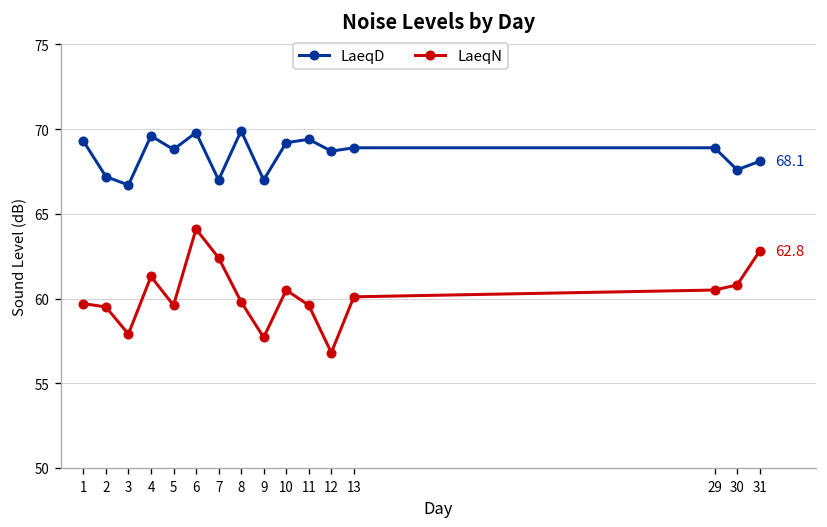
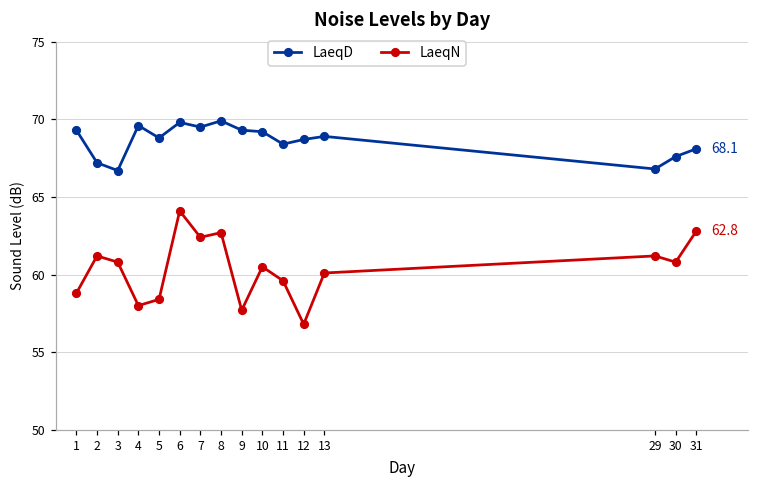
LaeqN, 1: 59.7 -> 58.8
LaeqN, 2: 59.5 -> 61.2
LaeqN, 3: 57.9 -> 60.8
LaeqN, 4: 61.3 -> 58.0
LaeqN, 5: 59.6 -> 58.4
LaeqD, 7: 67.0 -> 69.5
LaeqN, 8: 59.8 -> 62.7
LaeqD, 9: 67.0 -> 69.3
LaeqD, 11: 69.4 -> 68.4
LaeqD, 29: 68.9 -> 66.8
LaeqN, 29: 60.5 -> 61.2
